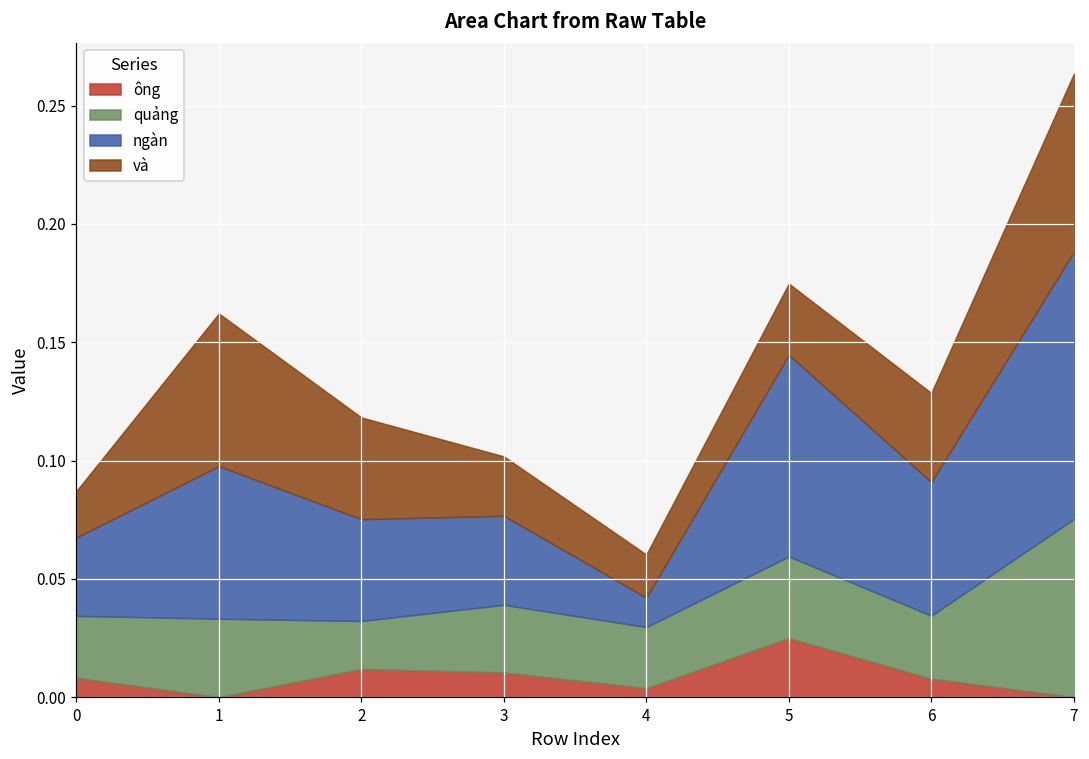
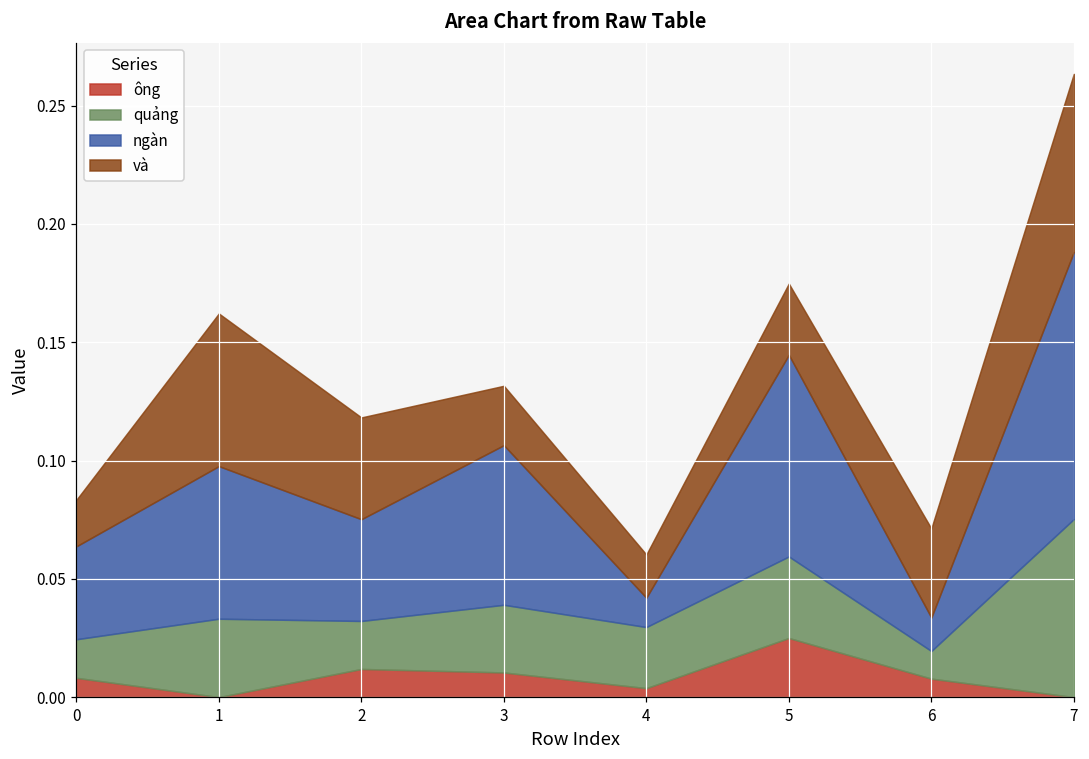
quảng, 0: 0.026 -> 0.016
ngàn, 0: 0.033 -> 0.039
ngàn, 3: 0.038 -> 0.067
quảng, 6: 0.027 -> 0.012
ngàn, 6: 0.056 -> 0.014
